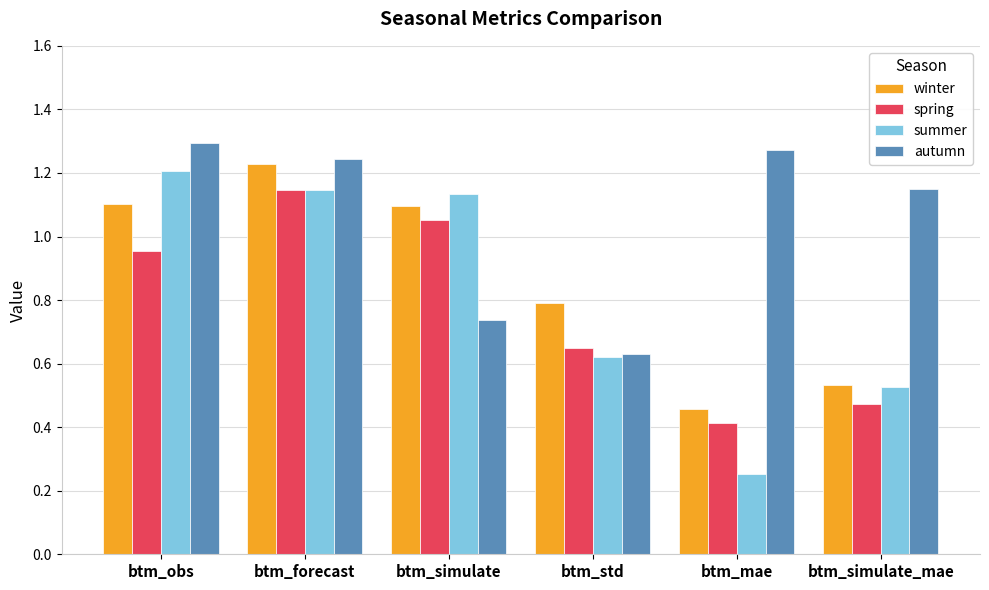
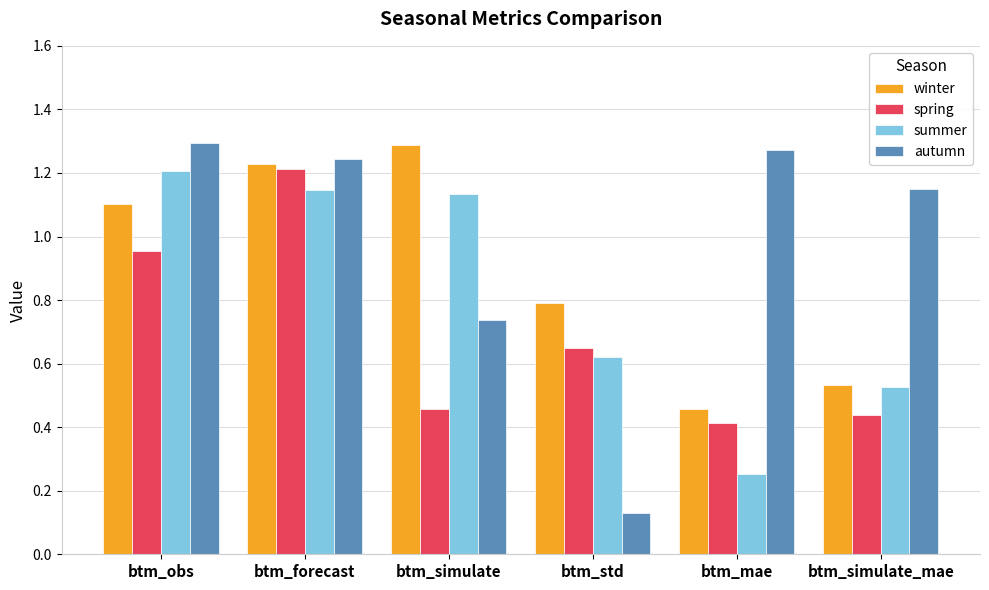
spring, btm_forecast: 1.15 -> 1.21
winter, btm_simulate: 1.10 -> 1.29
spring, btm_simulate: 1.05 -> 0.46
autumn, btm_std: 0.63 -> 0.13
spring, btm_simulate_mae: 0.47 -> 0.44
